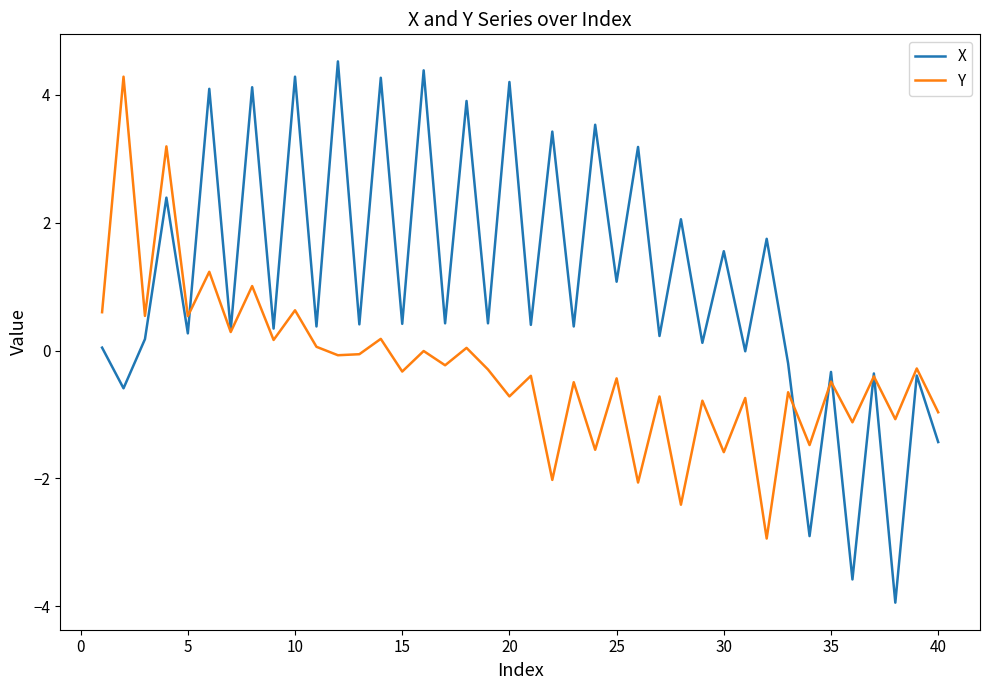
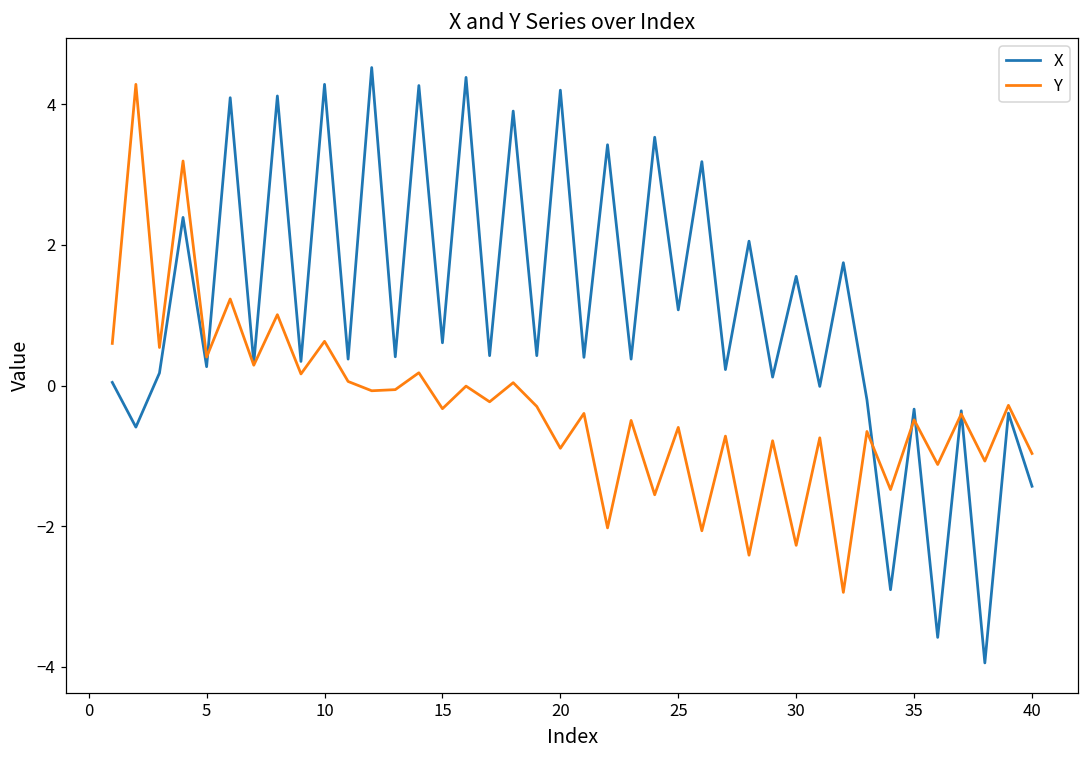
Y, 5: 0.5 -> 0.4
X, 15: 0.4 -> 0.6
Y, 20: -0.7 -> -0.9
Y, 25: -0.4 -> -0.6
Y, 30: -1.6 -> -2.3
